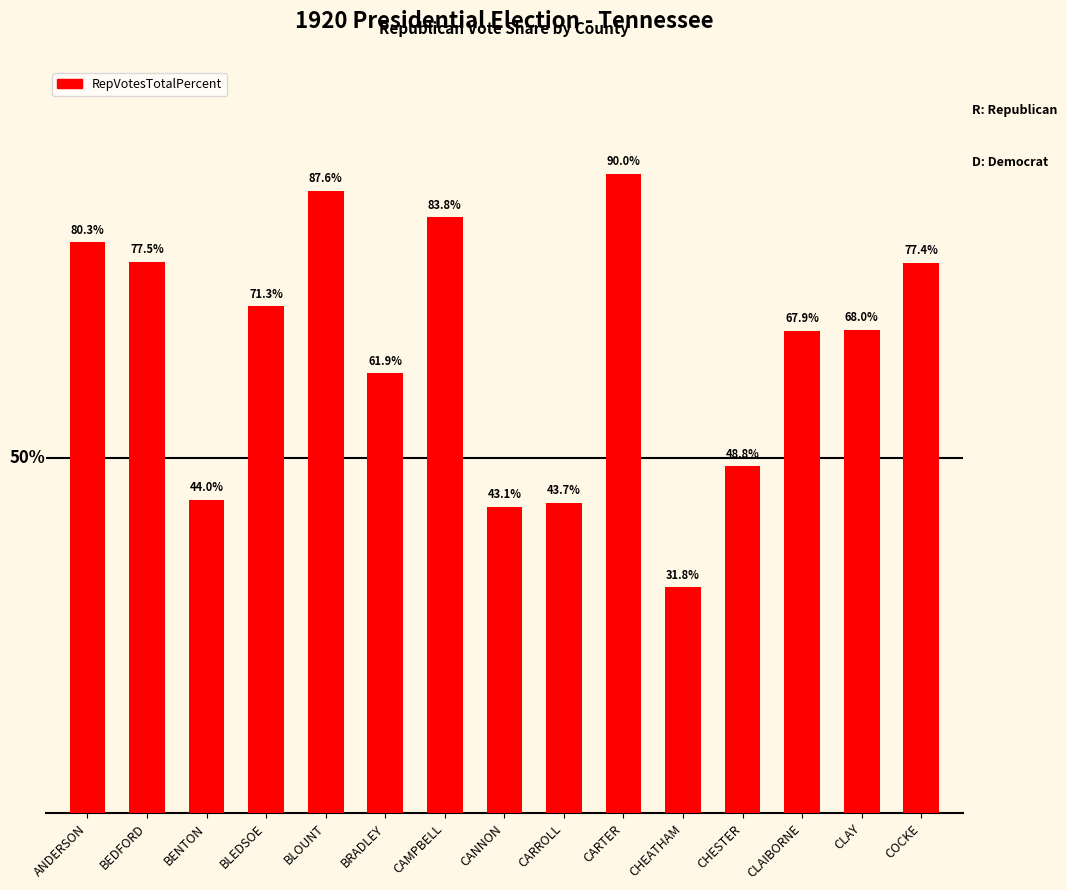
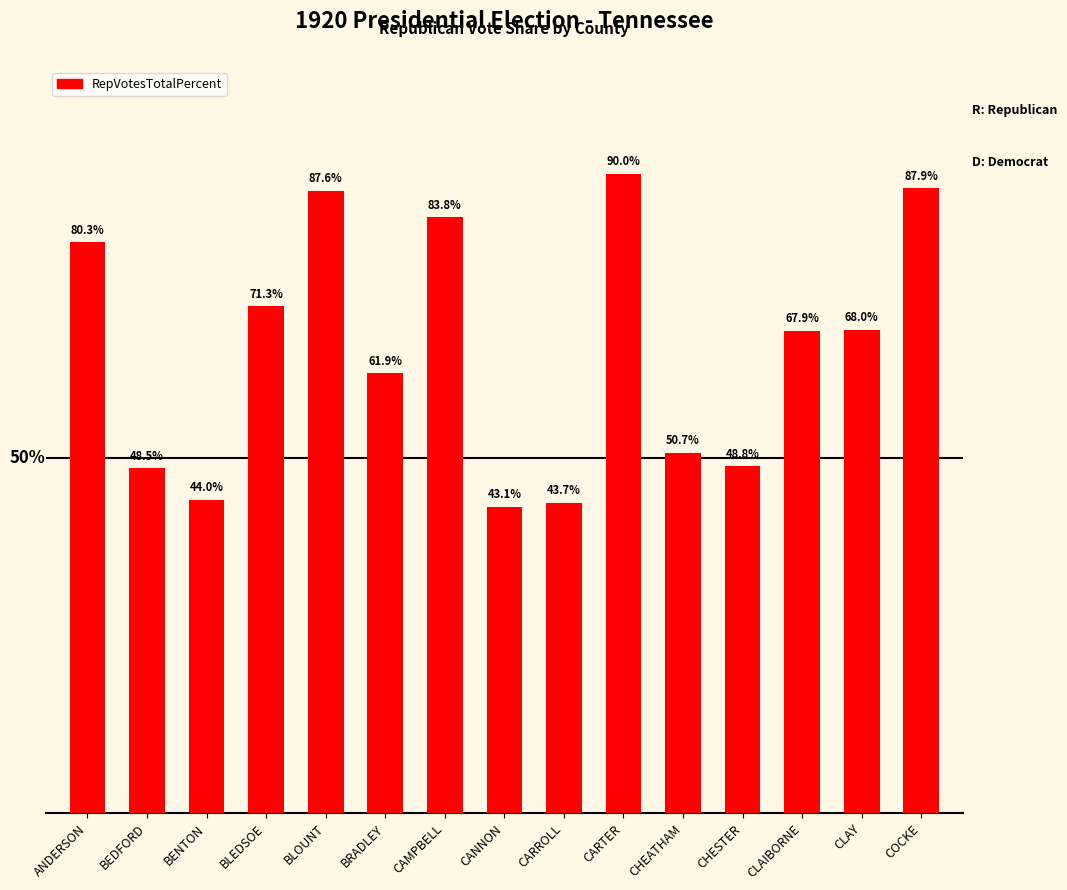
BEDFORD: 77.5% -> 48.5%
CHEATHAM: 31.8% -> 50.7%
COCKE: 77.4% -> 87.9%
